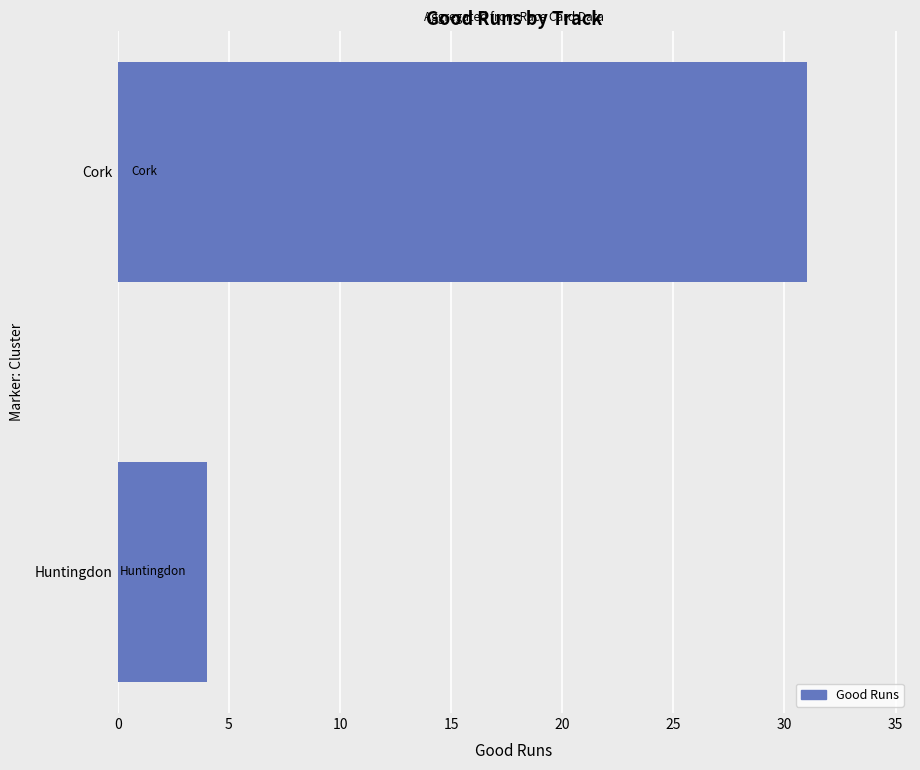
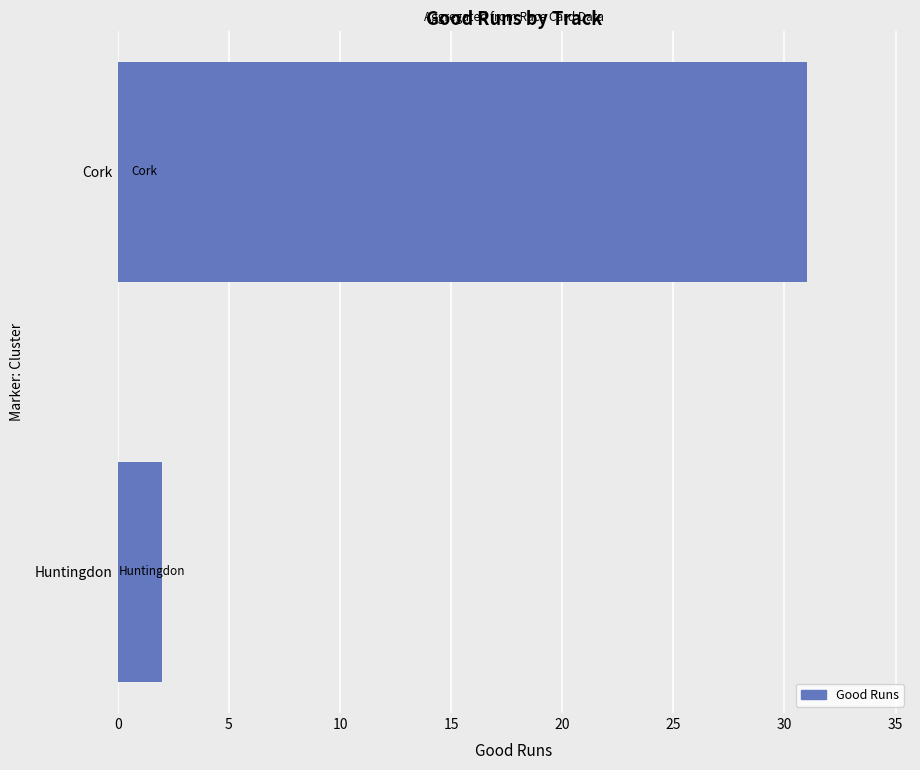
Huntingdon: 4 -> 2
